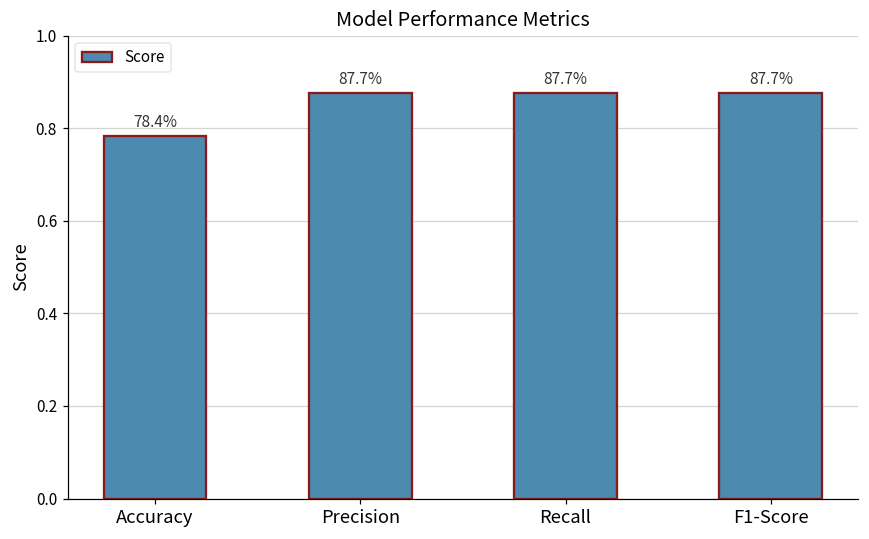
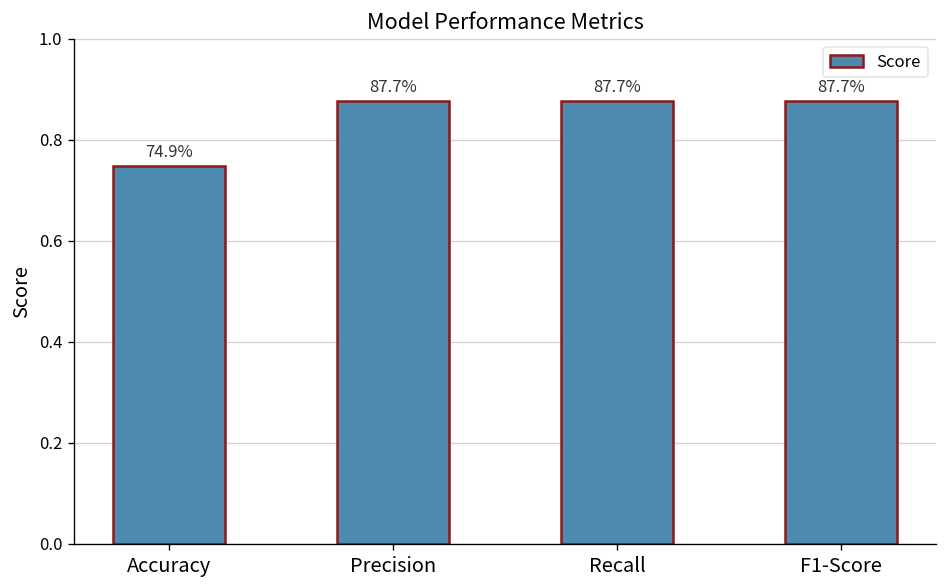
Accuracy: 78.4% -> 74.9%
